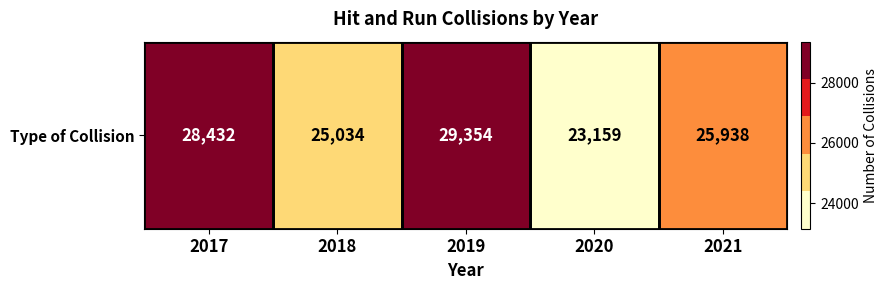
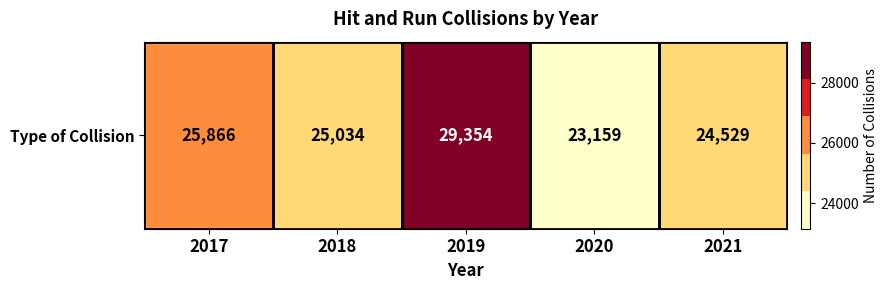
Type of Collision, 2017: 28,432 -> 25,866
Type of Collision, 2021: 25,938 -> 24,529
